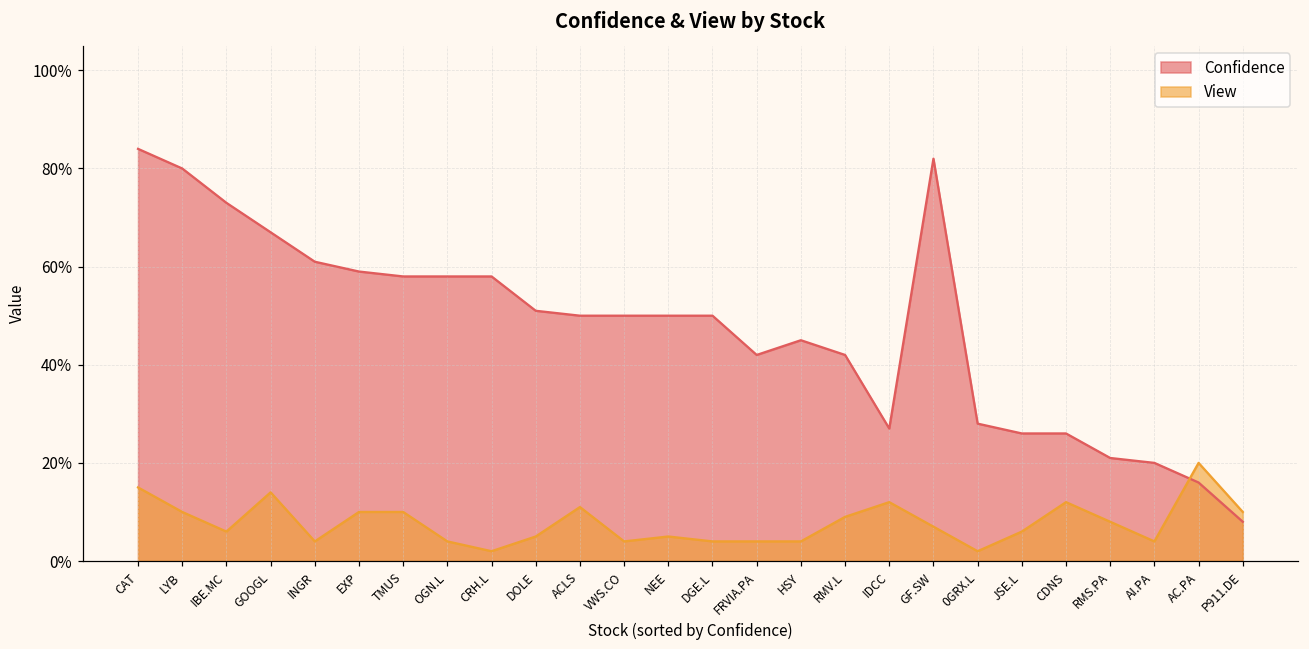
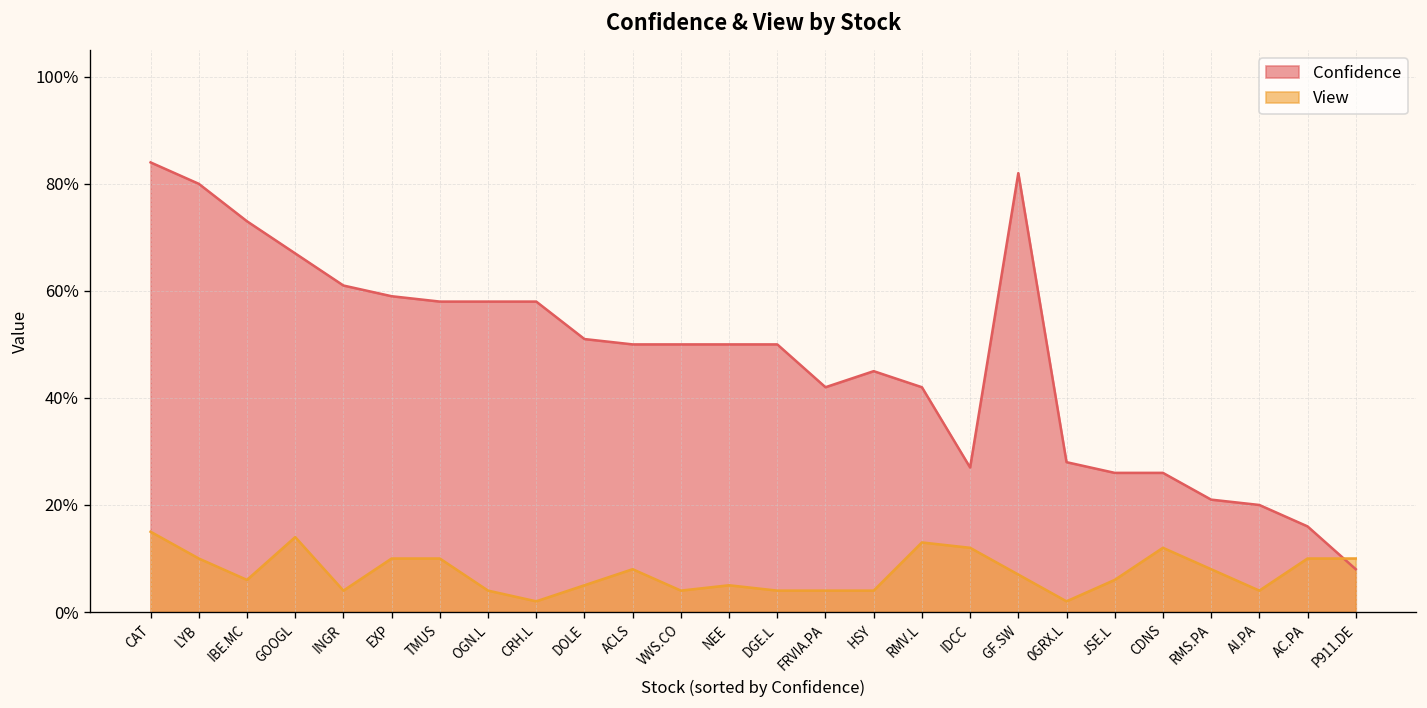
View, ACLS: 11% -> 8%
View, RMV.L: 9% -> 13%
View, AC.PA: 20% -> 10%
